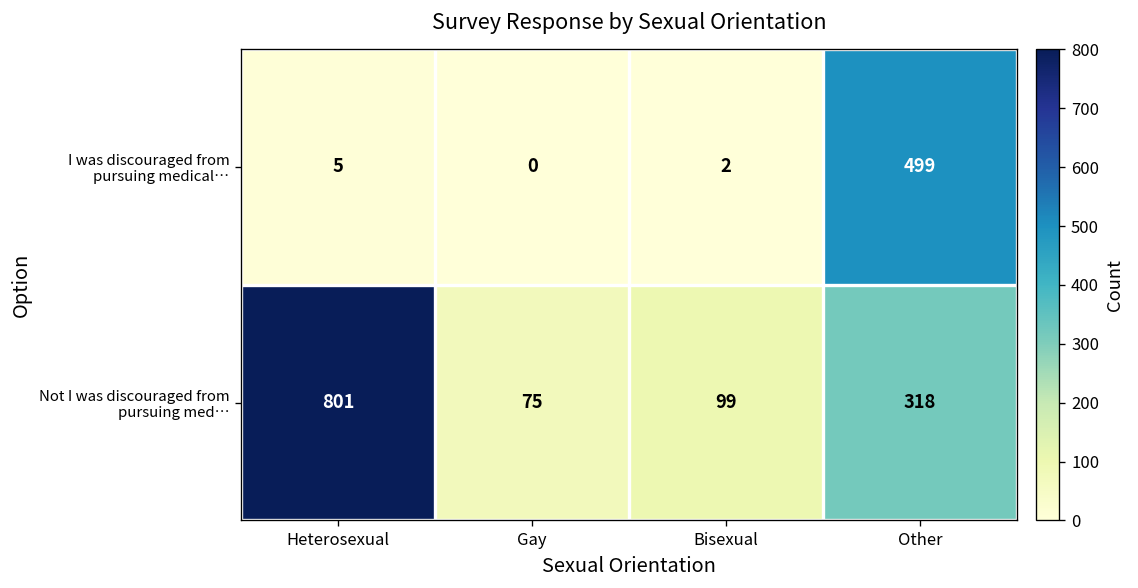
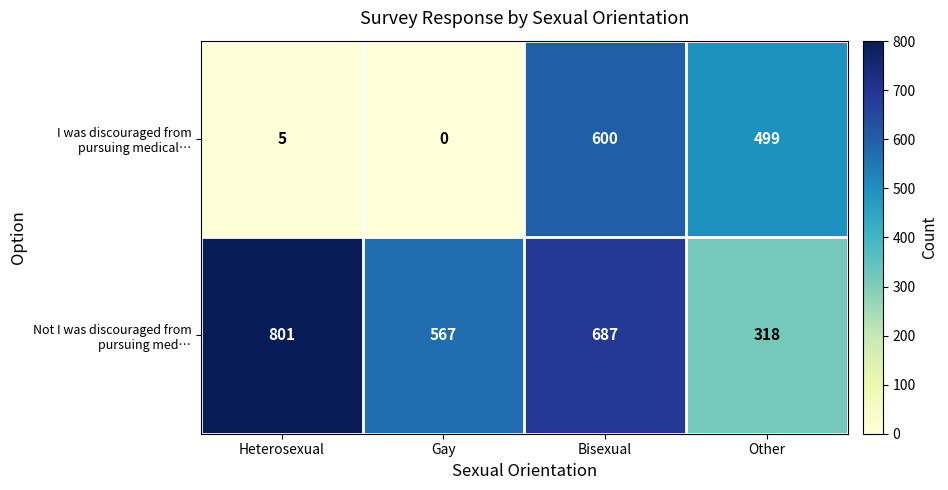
I was discouraged from pursuing medical…, Bisexual: 2 -> 600
Not I was discouraged from pursuing med…, Gay: 75 -> 567
Not I was discouraged from pursuing med…, Bisexual: 99 -> 687
